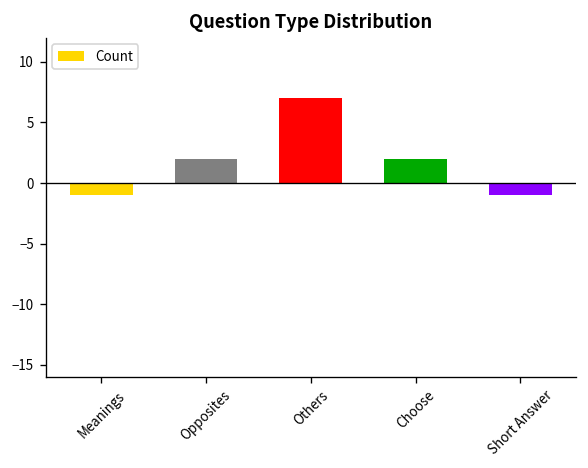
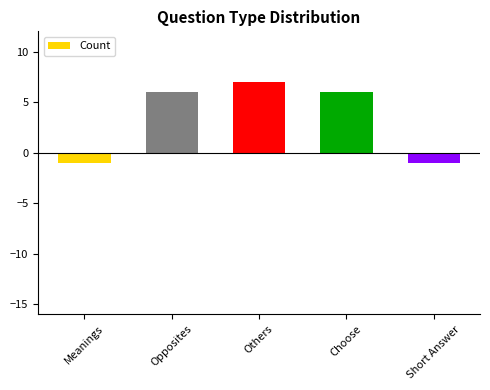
Opposites: 2.0 -> 6.0
Choose: 2.0 -> 6.0
